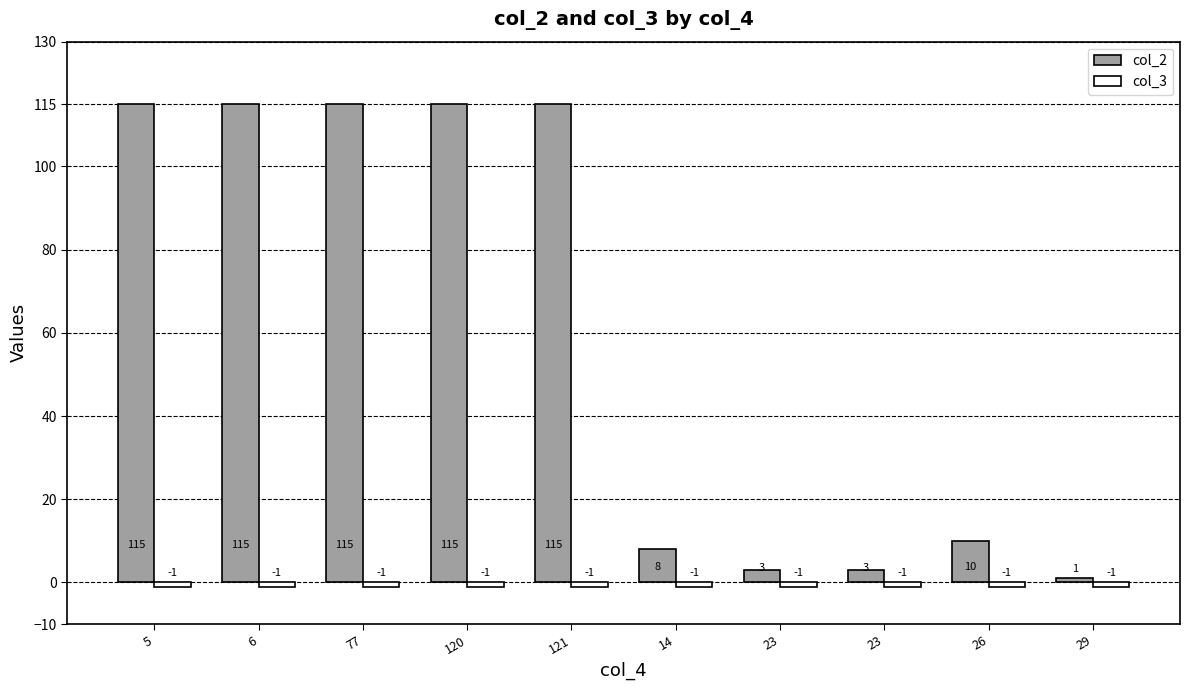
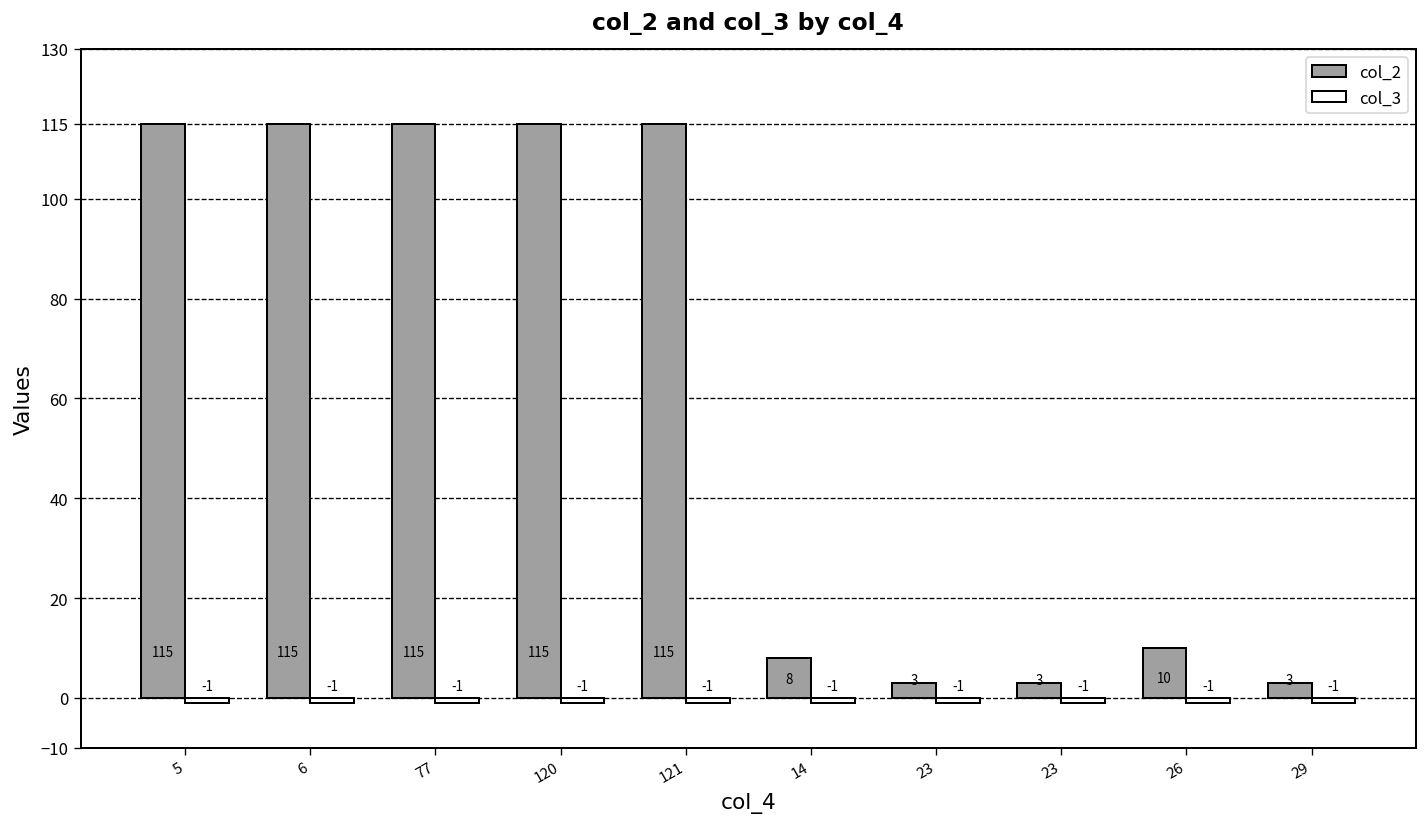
col_2, 29: 1 -> 3
